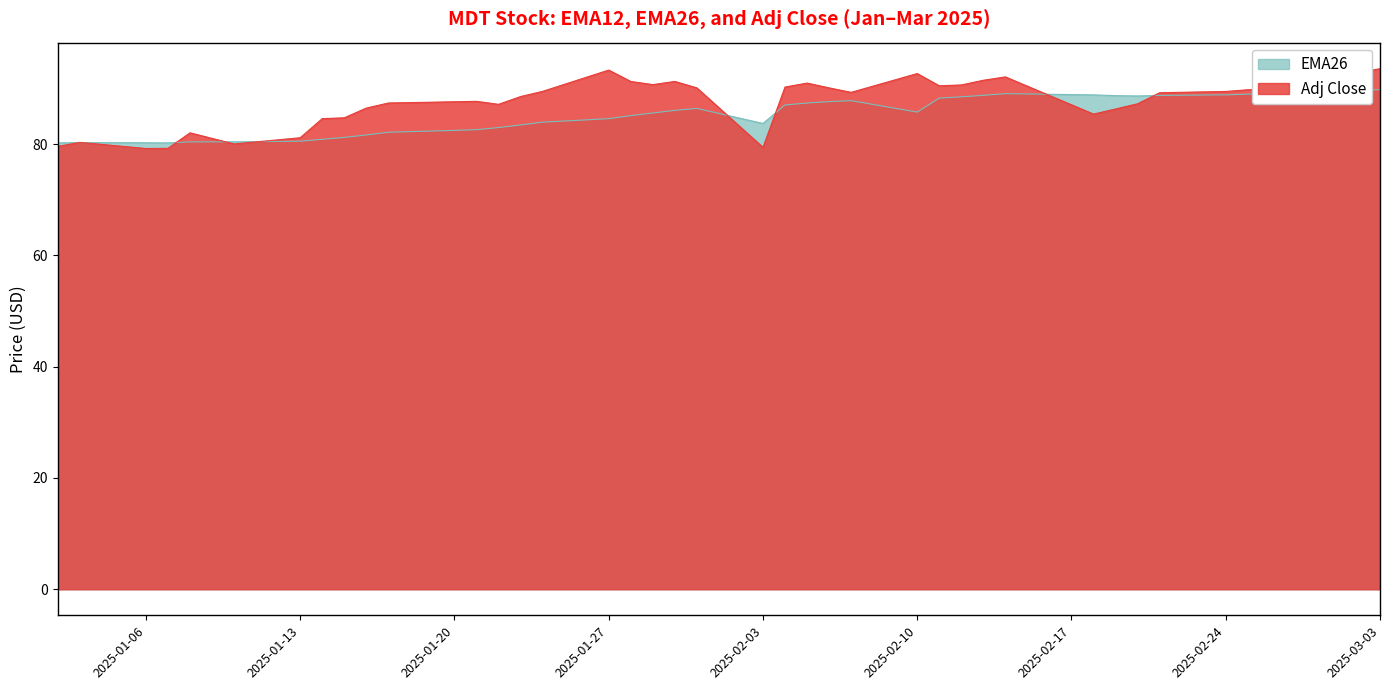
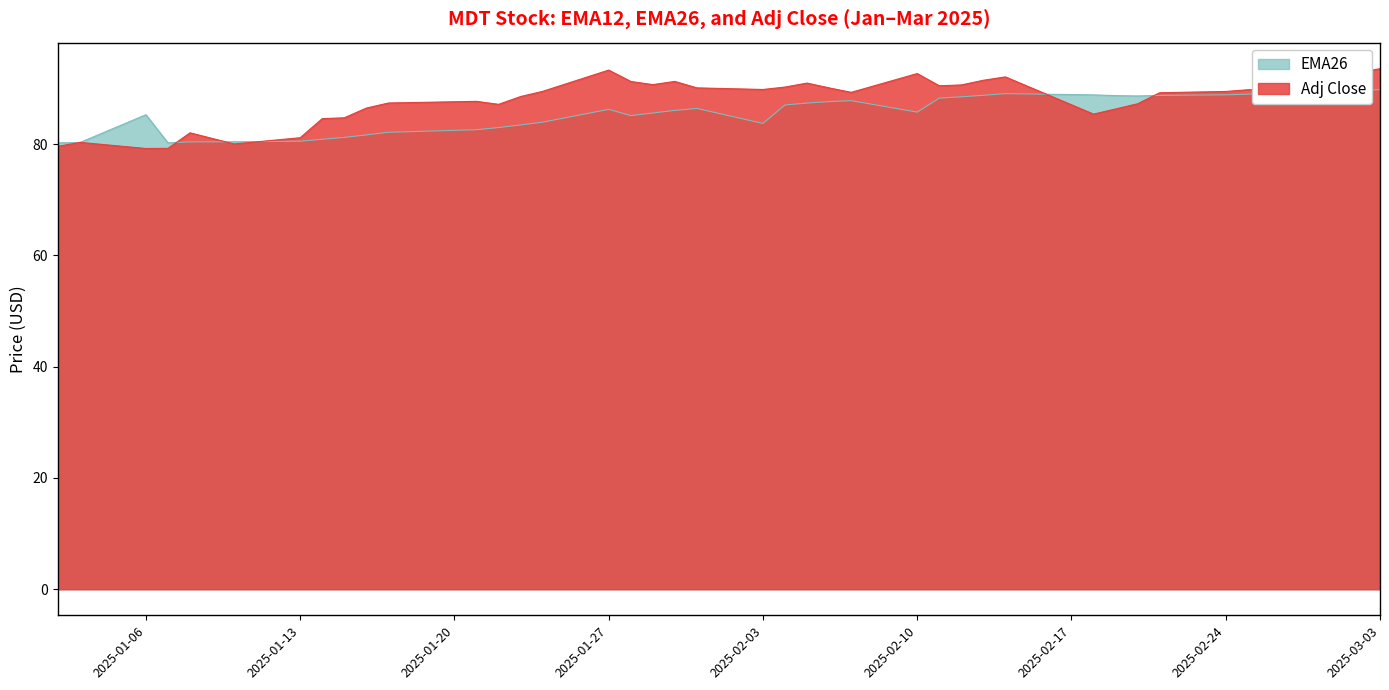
EMA26, 2025-01-06: 80 -> 85
EMA26, 2025-01-27: 85 -> 86
Adj Close, 2025-02-03: 79 -> 90
